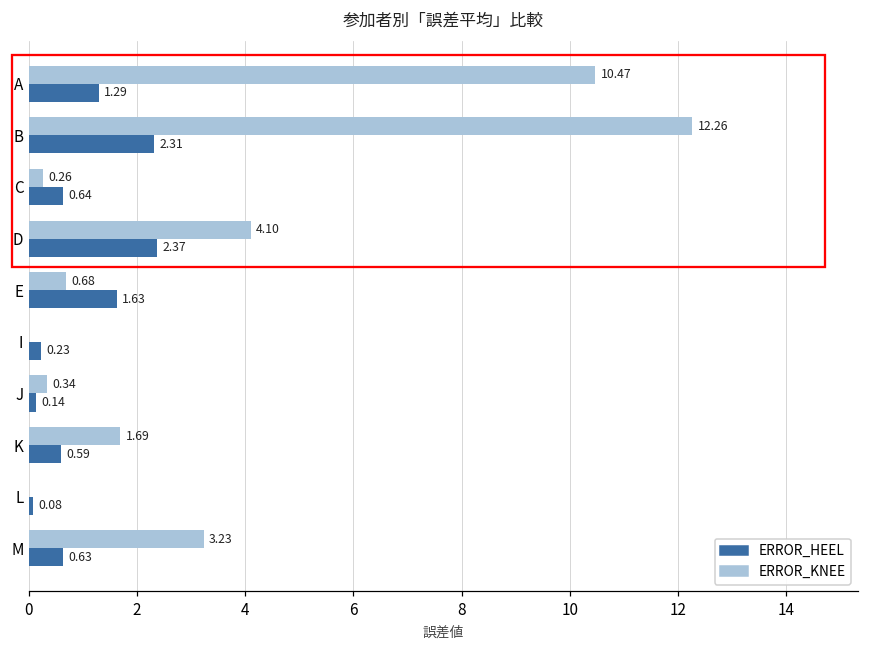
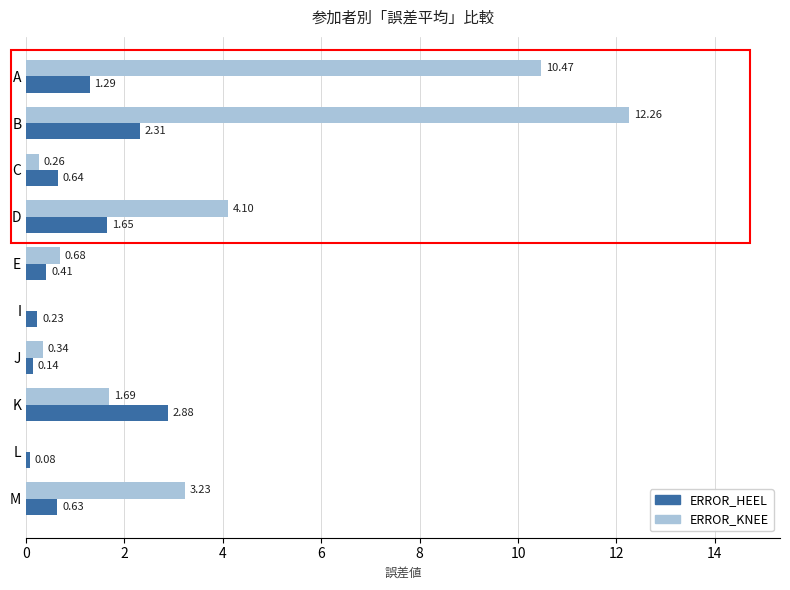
ERROR_HEEL, D: 2.37 -> 1.65
ERROR_HEEL, E: 1.63 -> 0.41
ERROR_HEEL, K: 0.59 -> 2.88
